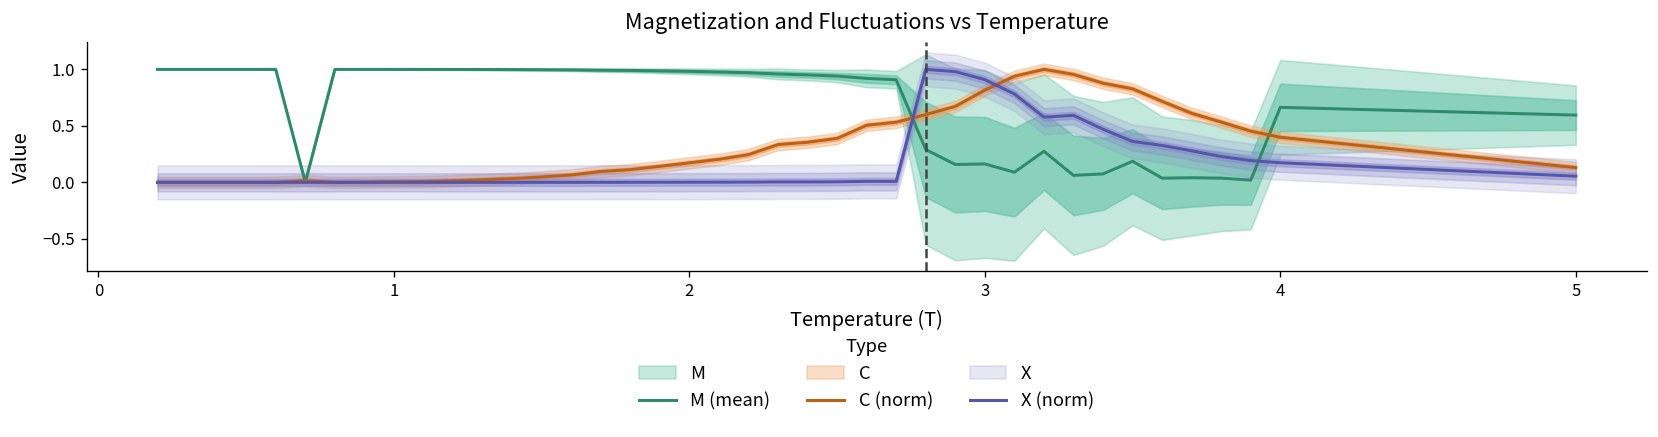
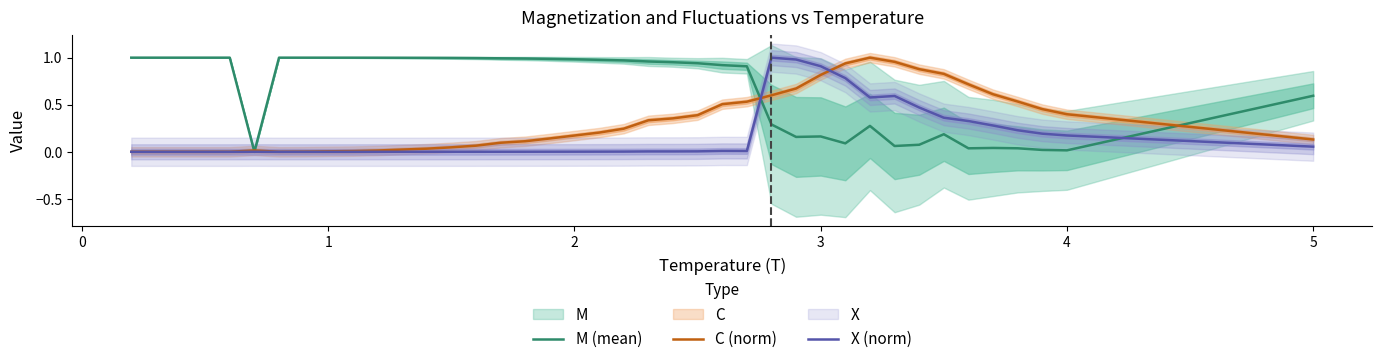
M (mean), 4: 0.7 -> 0.0
